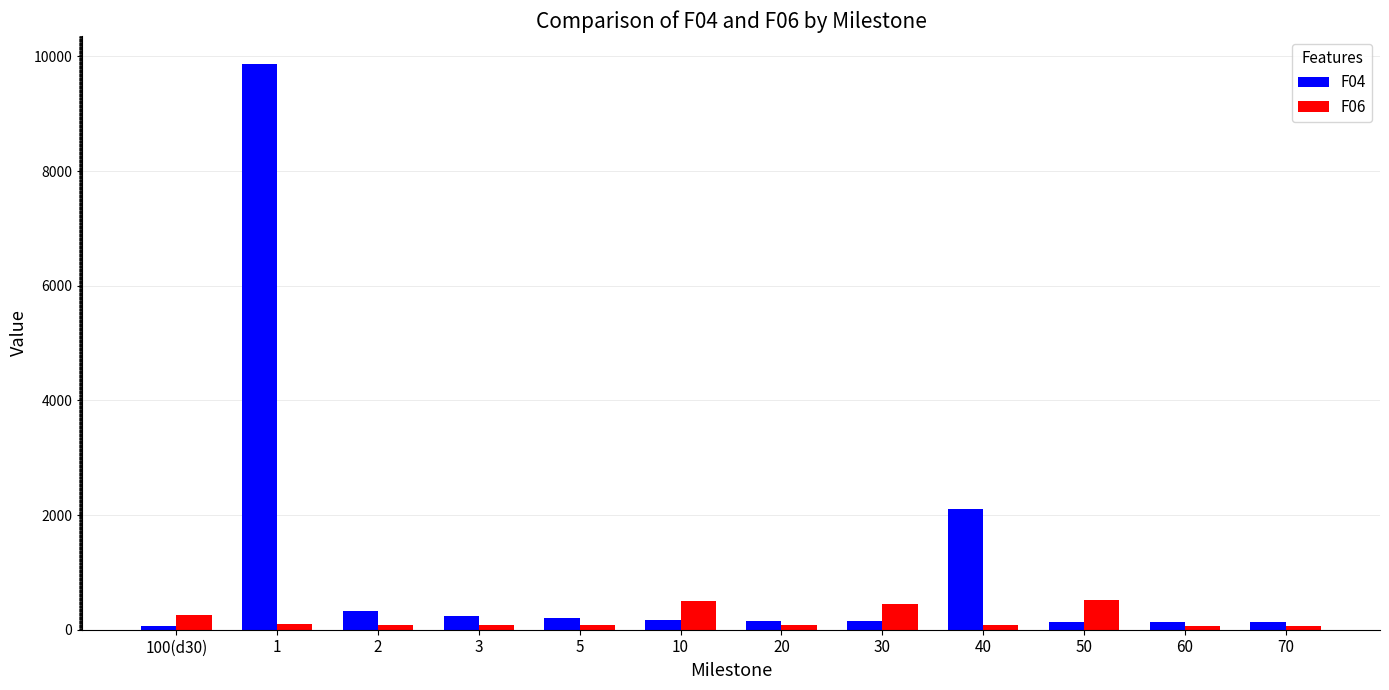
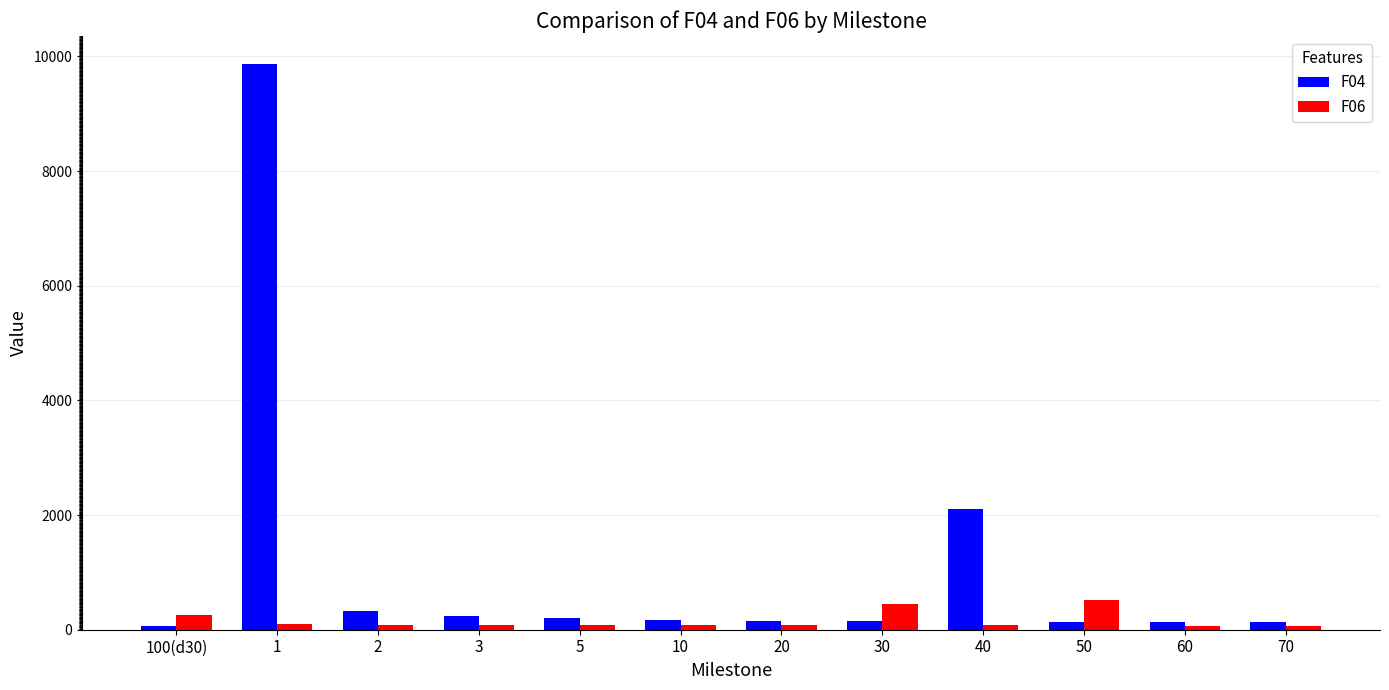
F06, 10: 500 -> 100
